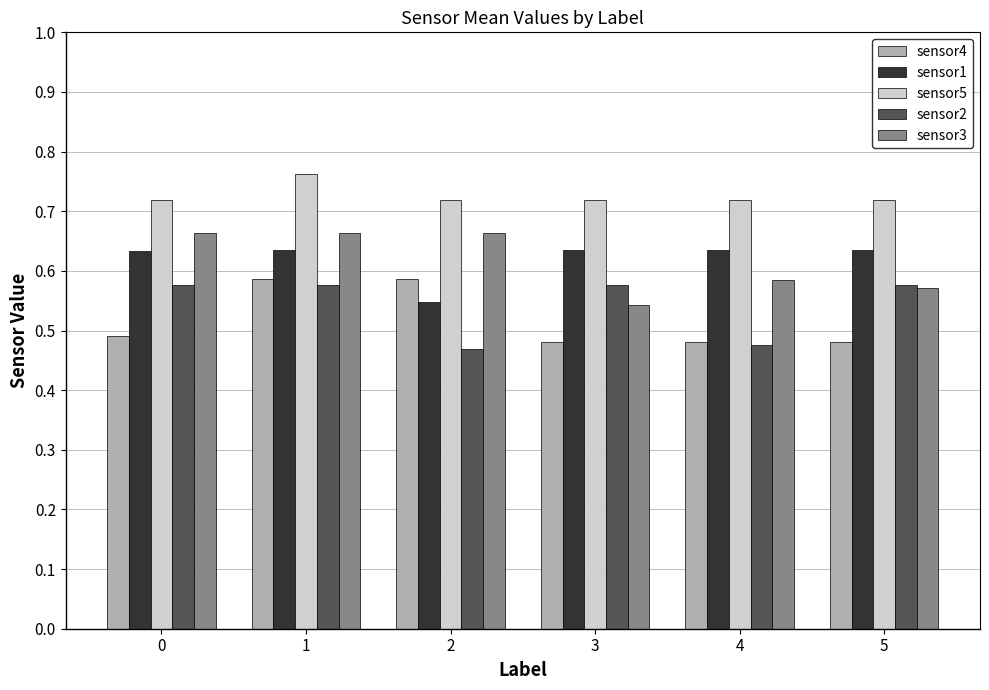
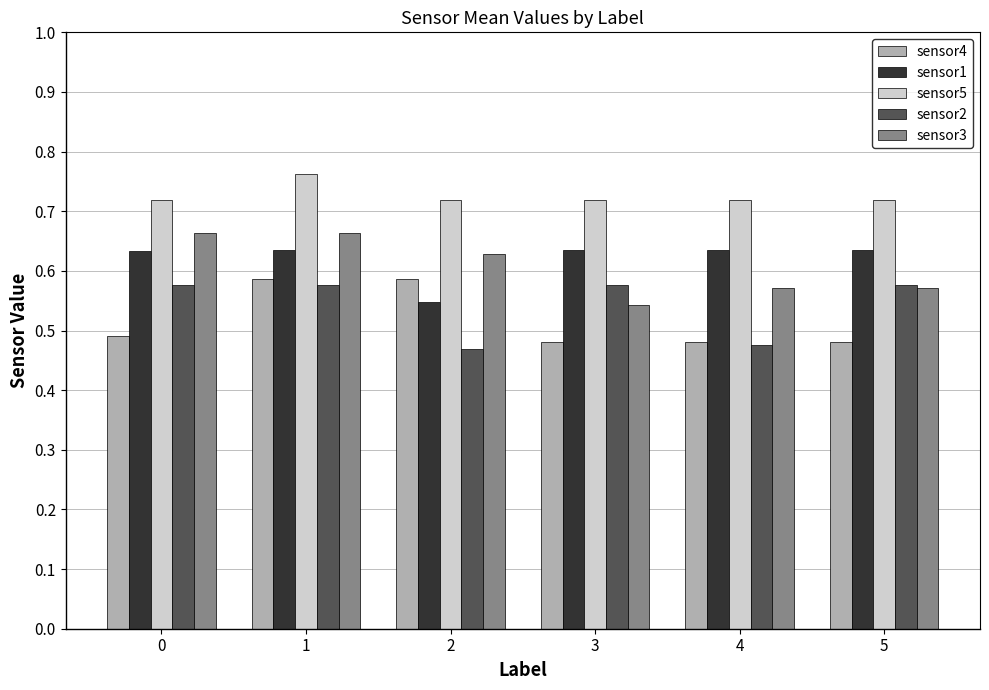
sensor3, 2: 0.66 -> 0.63
sensor3, 4: 0.59 -> 0.57
